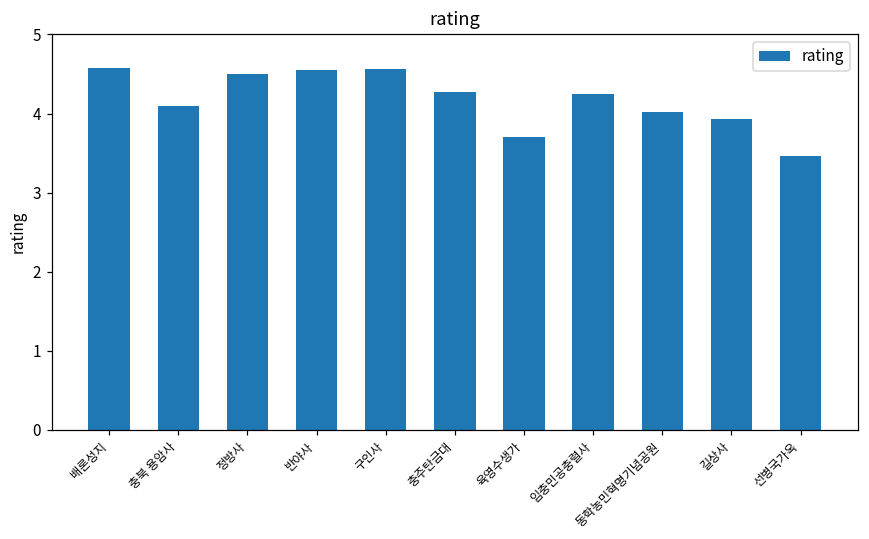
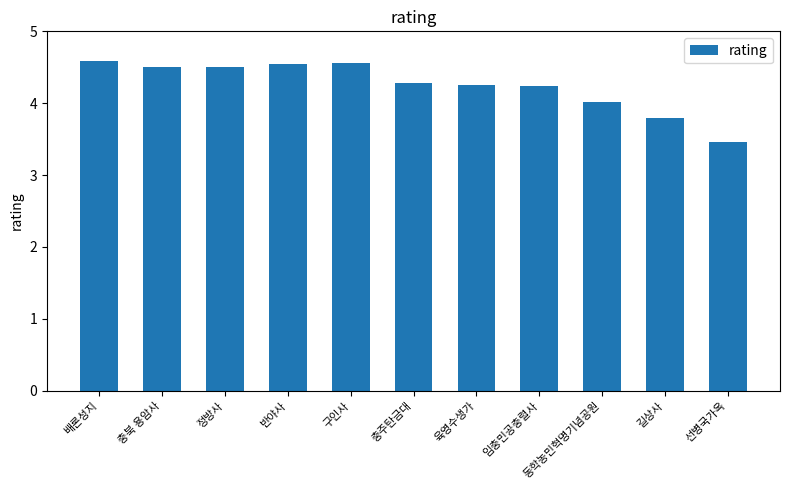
충북 용암사: 4.1 -> 4.5
육영수생가: 3.7 -> 4.2
길상사: 3.9 -> 3.8
